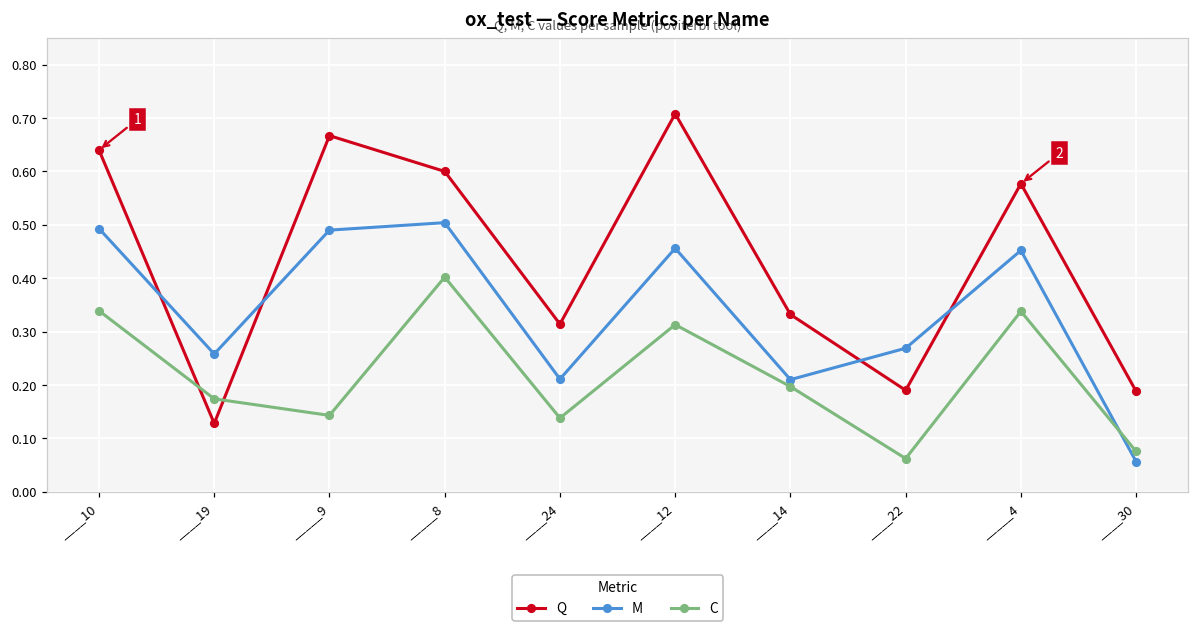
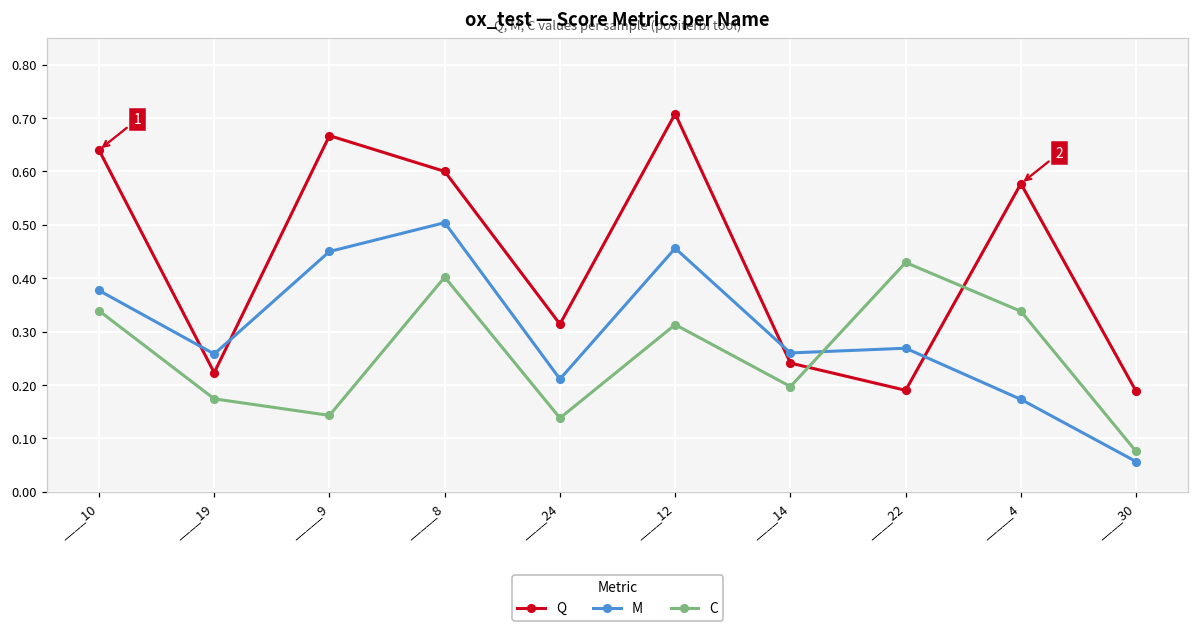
M, ____10: 0.49 -> 0.38
Q, ____19: 0.13 -> 0.22
M, _____9: 0.49 -> 0.45
Q, ____14: 0.33 -> 0.24
M, ____14: 0.21 -> 0.26
C, ____22: 0.06 -> 0.43
M, _____4: 0.45 -> 0.17
